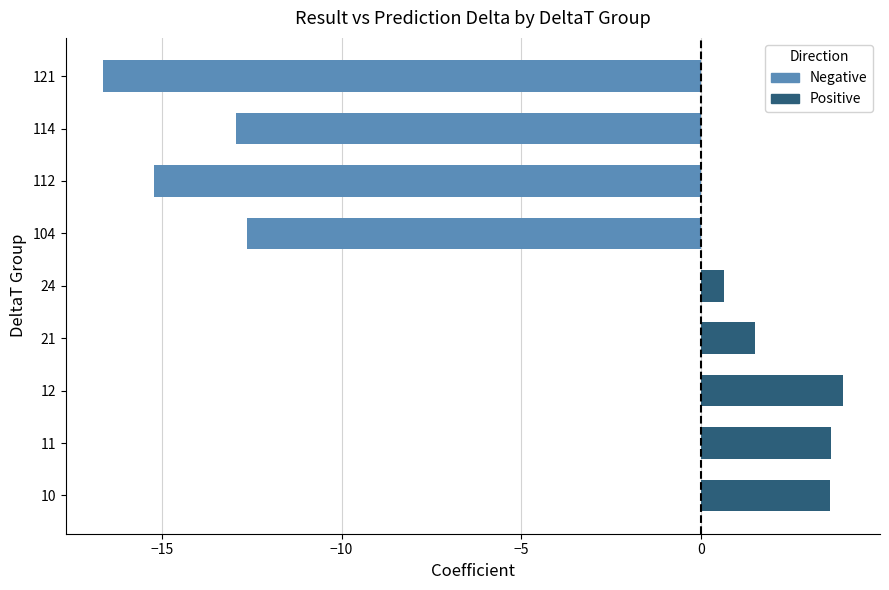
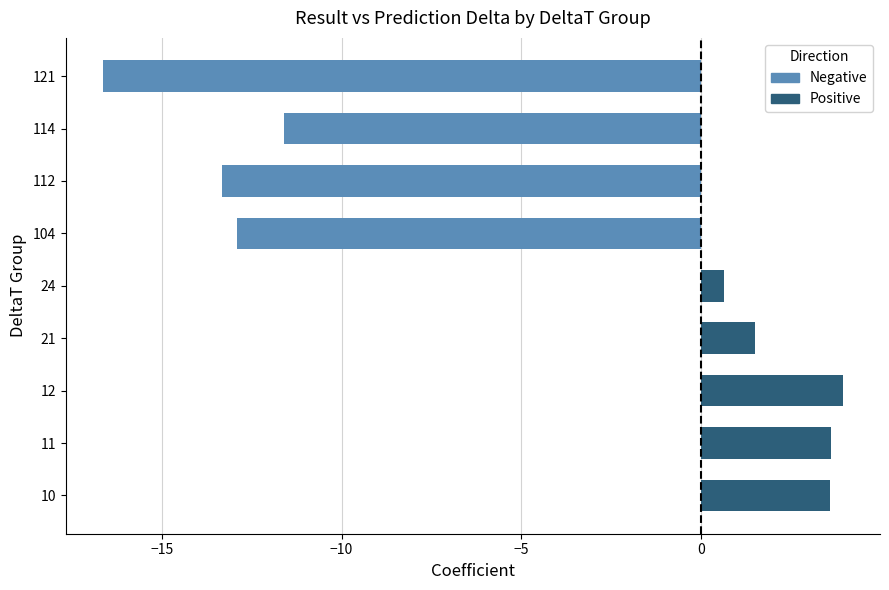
114: -12.9 -> -11.6
112: -15.2 -> -13.3
104: -12.6 -> -12.9
